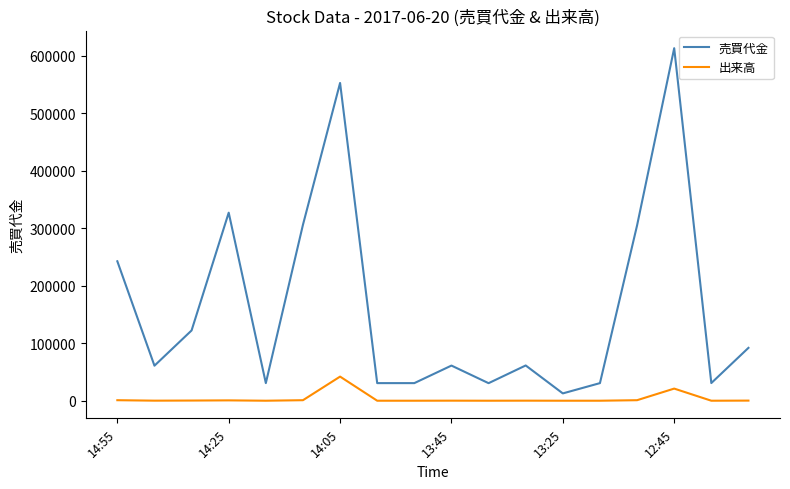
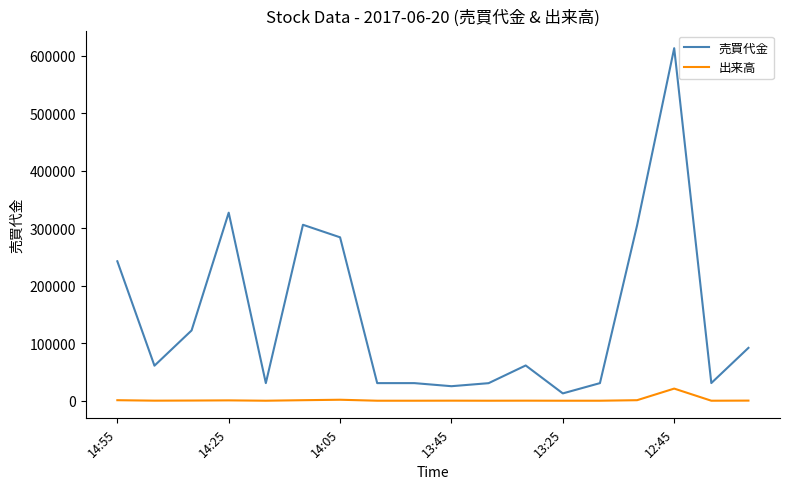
売買代金, 14:05: 550000 -> 280000
出来高, 14:05: 40000 -> 0
売買代金, 13:45: 60000 -> 30000
